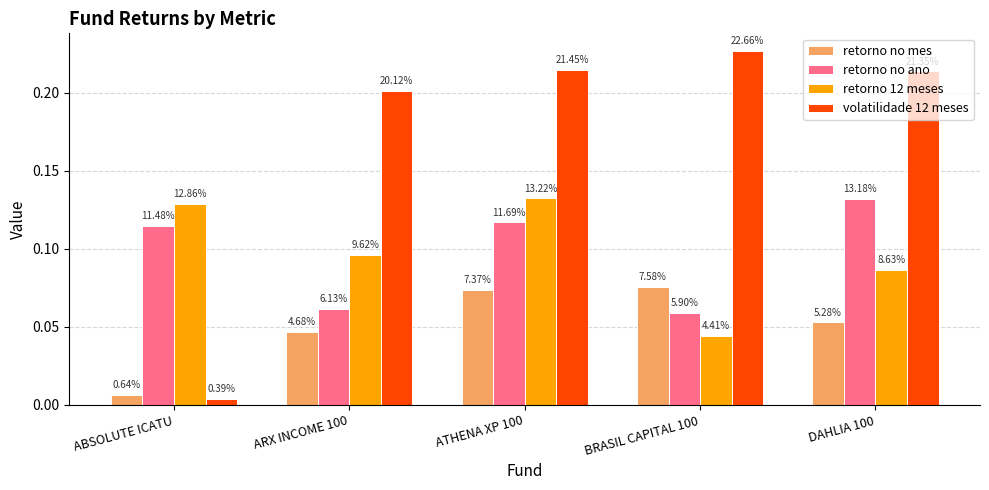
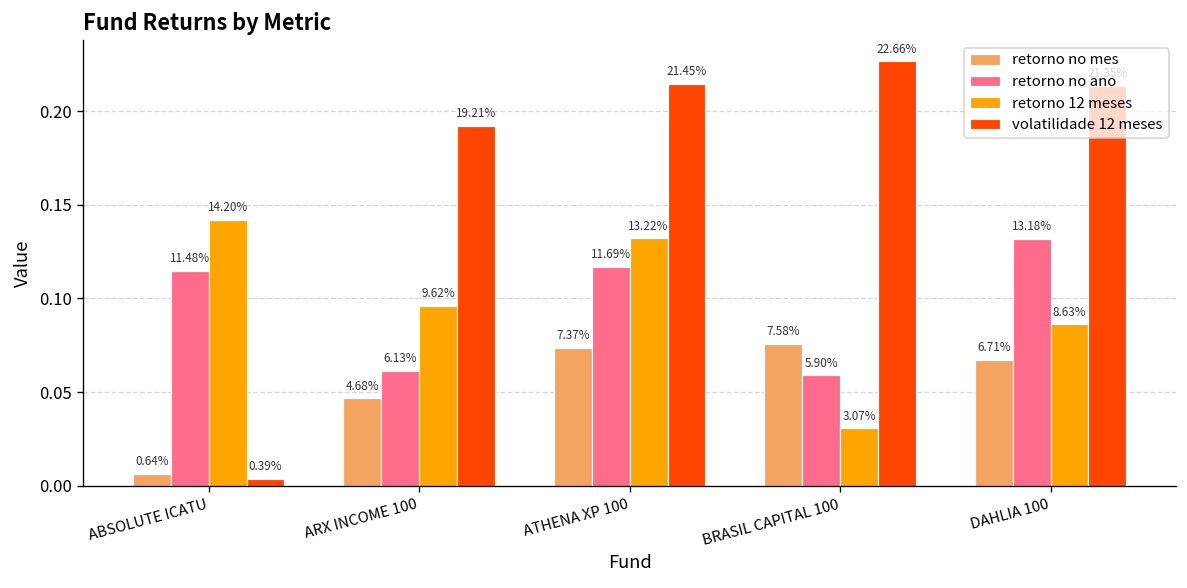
retorno 12 meses, ABSOLUTE ICATU: 12.86% -> 14.20%
volatilidade 12 meses, ARX INCOME 100: 20.12% -> 19.21%
retorno 12 meses, BRASIL CAPITAL 100: 4.41% -> 3.07%
retorno no mes, DAHLIA 100: 5.28% -> 6.71%
